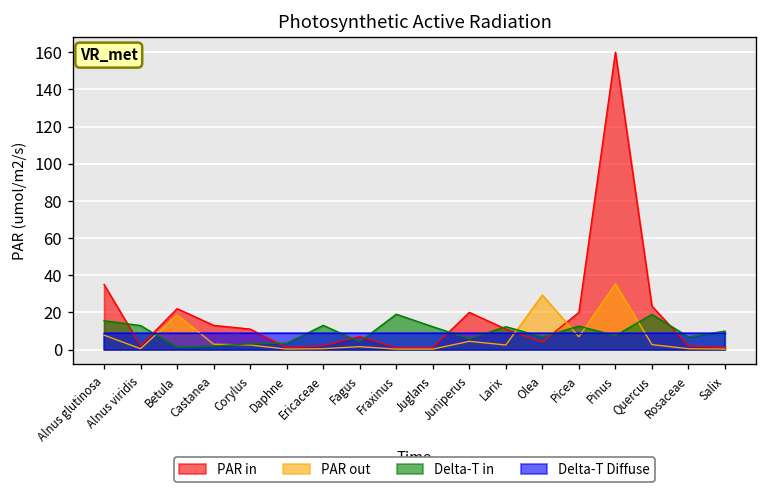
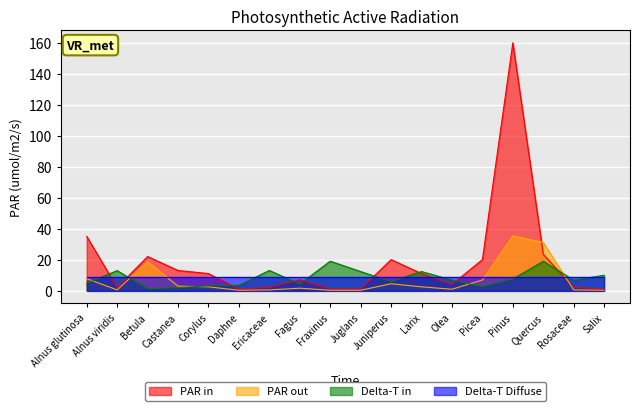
Delta-T in, Alnus glutinosa: 16 -> 5
PAR out, Olea: 29 -> 1
Delta-T in, Picea: 13 -> 2
PAR out, Quercus: 3 -> 31
